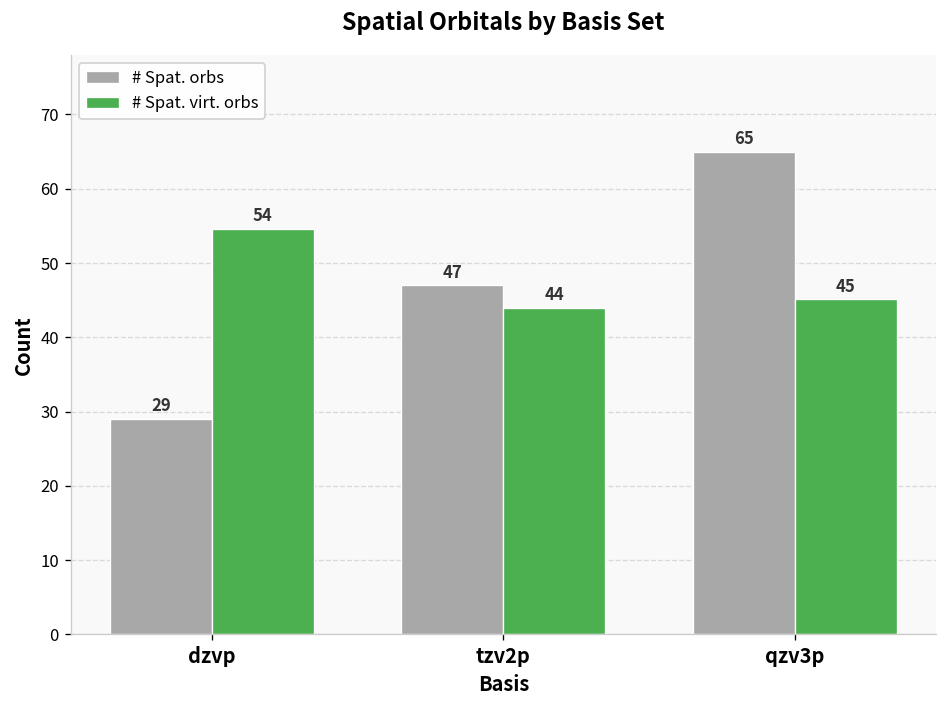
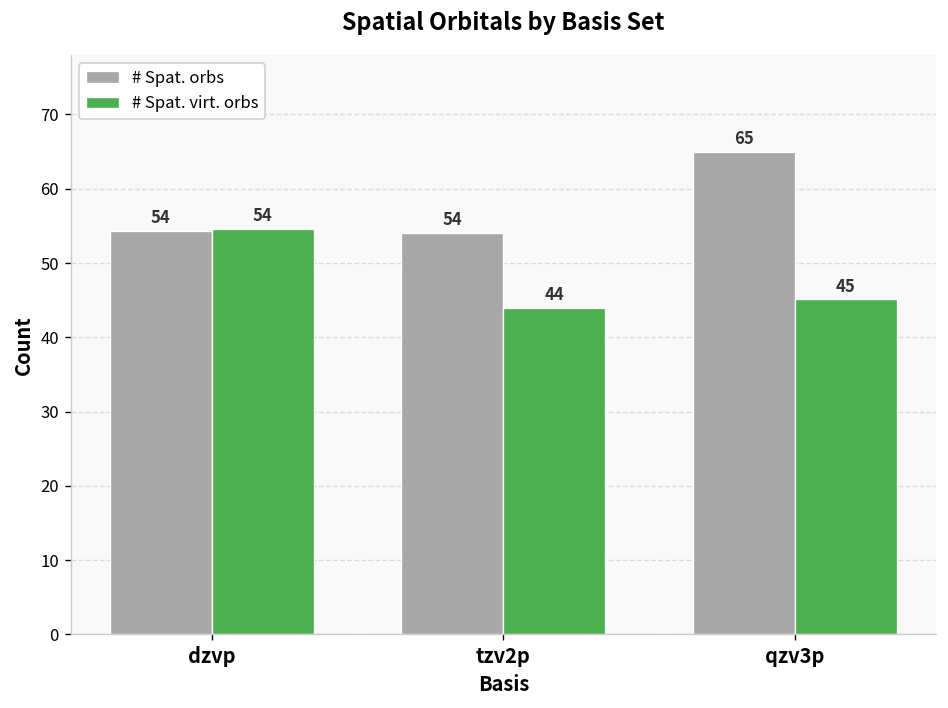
# Spat. orbs, dzvp: 29 -> 54
# Spat. orbs, tzv2p: 47 -> 54
